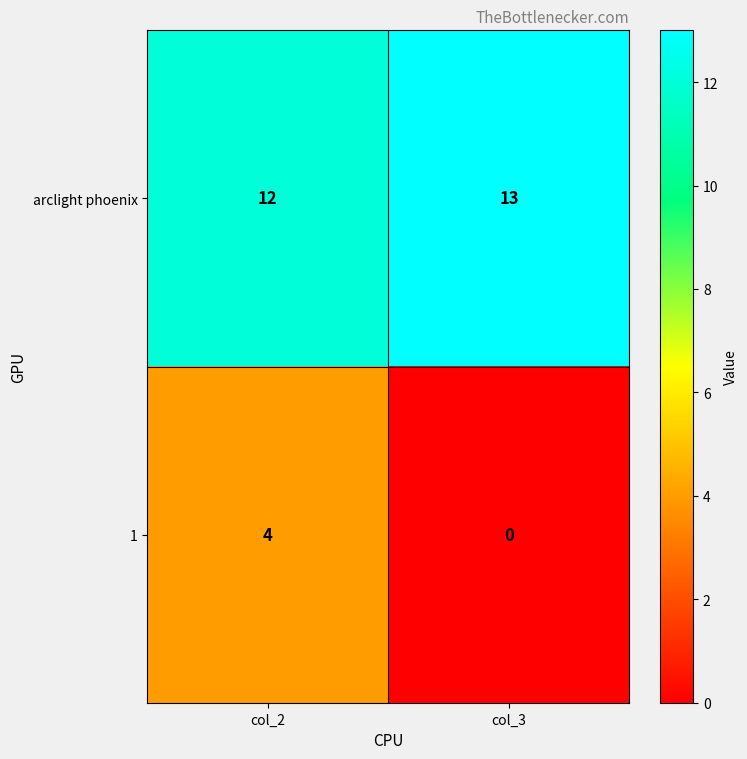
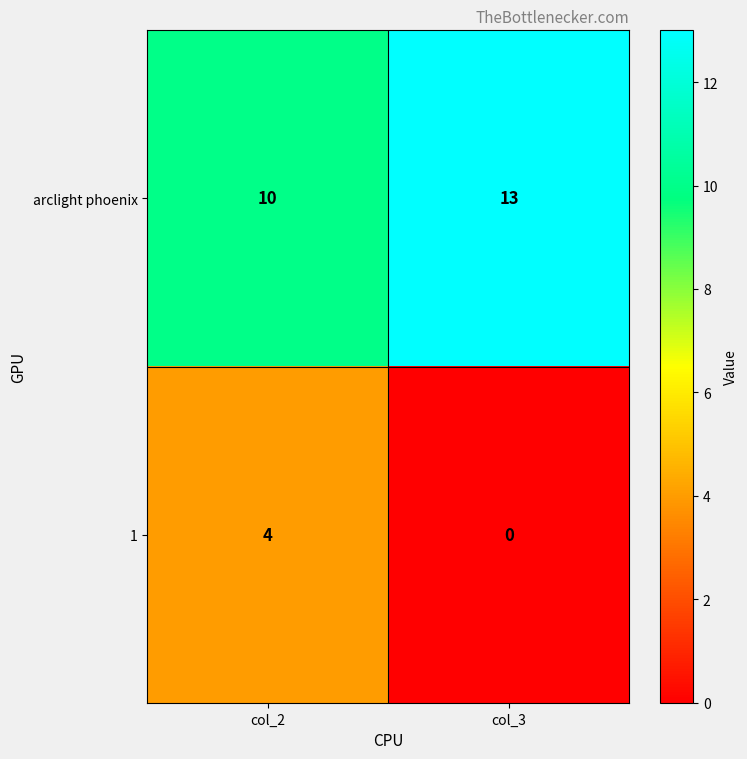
arclight phoenix, col_2: 12 -> 10
